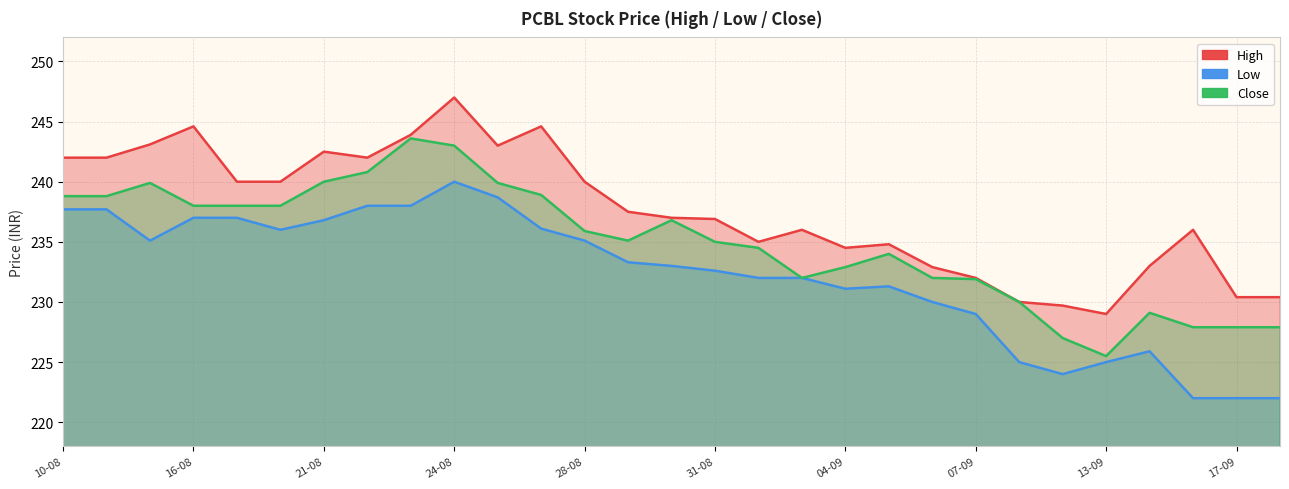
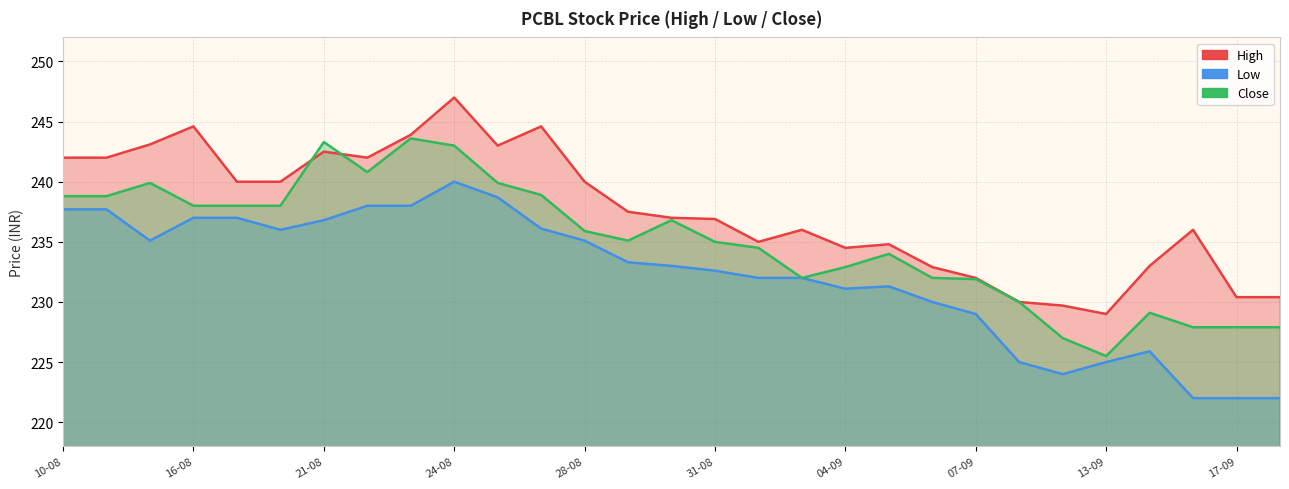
Close, 21-08: 240.0 -> 243.3
